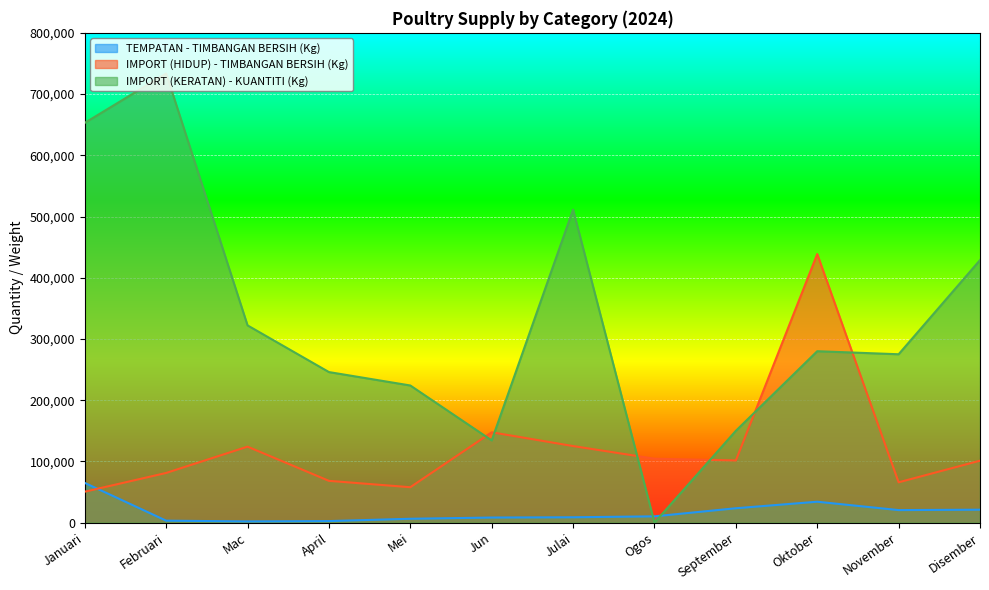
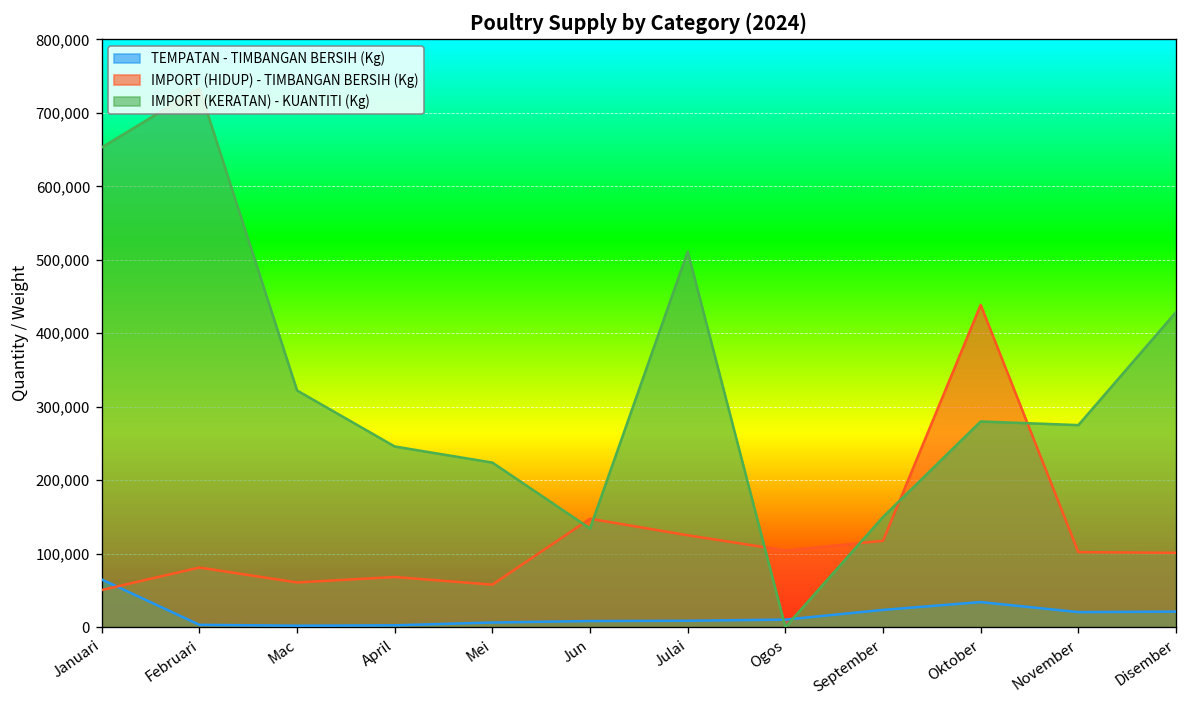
IMPORT (HIDUP) - TIMBANGAN BERSIH (Kg), Mac: 120,000 -> 60,000
IMPORT (HIDUP) - TIMBANGAN BERSIH (Kg), September: 100,000 -> 120,000
IMPORT (HIDUP) - TIMBANGAN BERSIH (Kg), November: 70,000 -> 100,000
